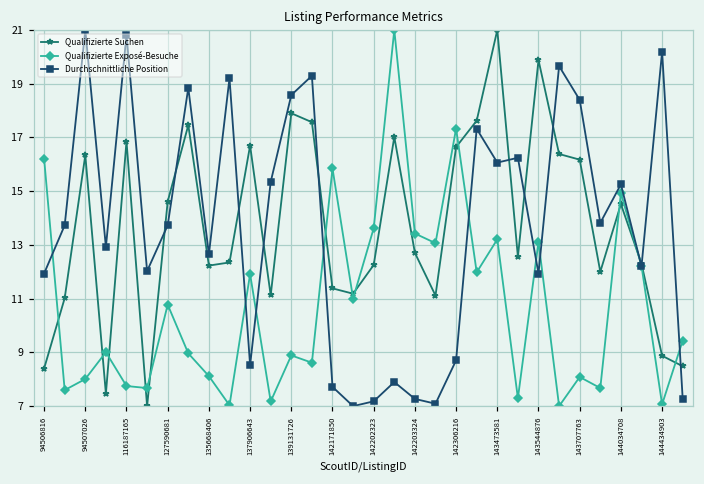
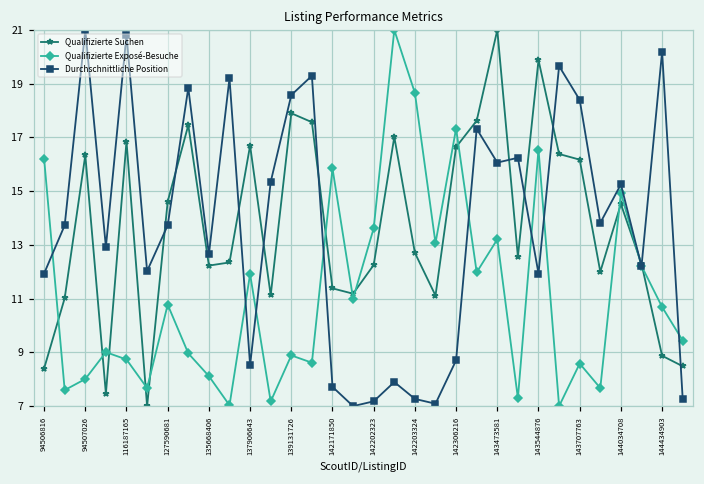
Qualifizierte Exposé-Besuche, 116187165: 7.7 -> 8.7
Qualifizierte Exposé-Besuche, 142203324: 13.4 -> 18.7
Qualifizierte Exposé-Besuche, 143544876: 13.1 -> 16.6
Qualifizierte Exposé-Besuche, 143707763: 8.1 -> 8.6
Qualifizierte Exposé-Besuche, 144434903: 7.1 -> 10.7
